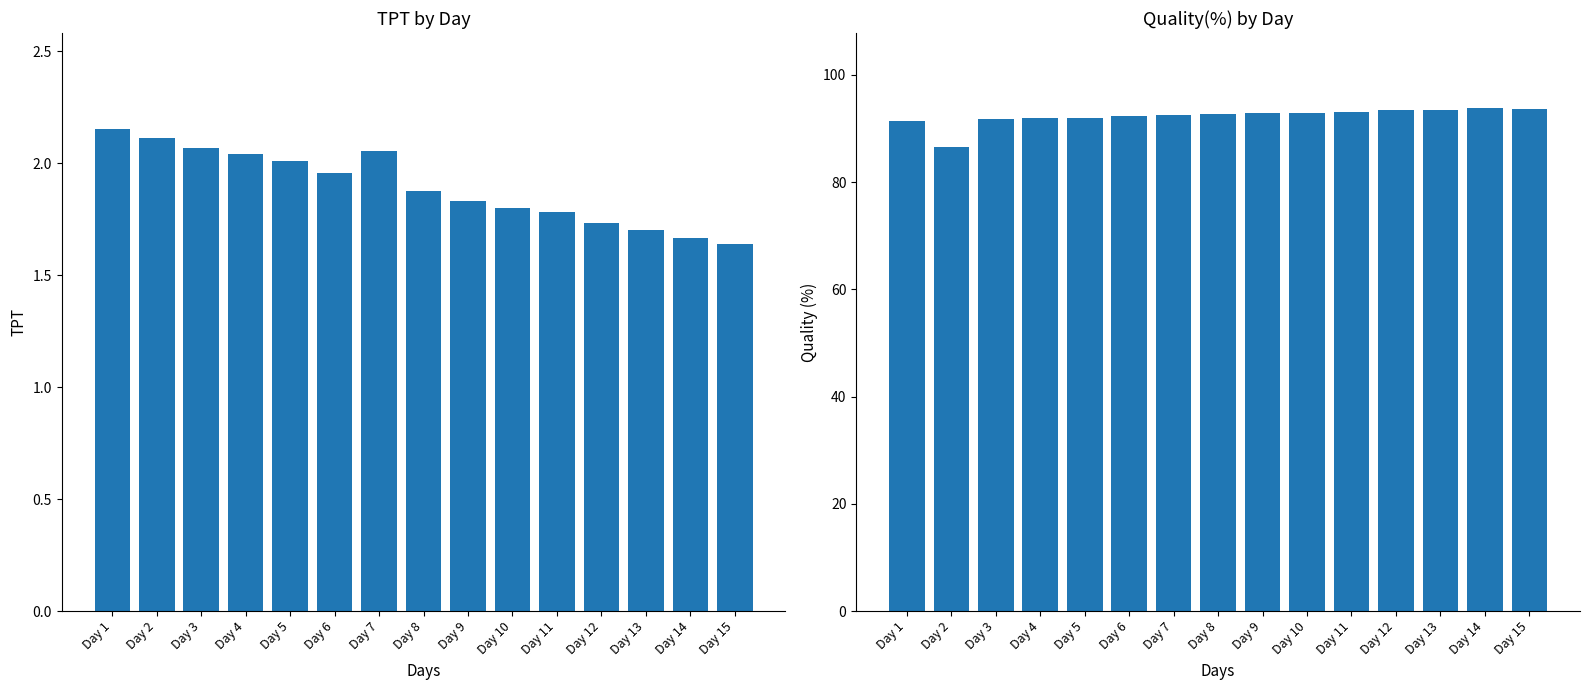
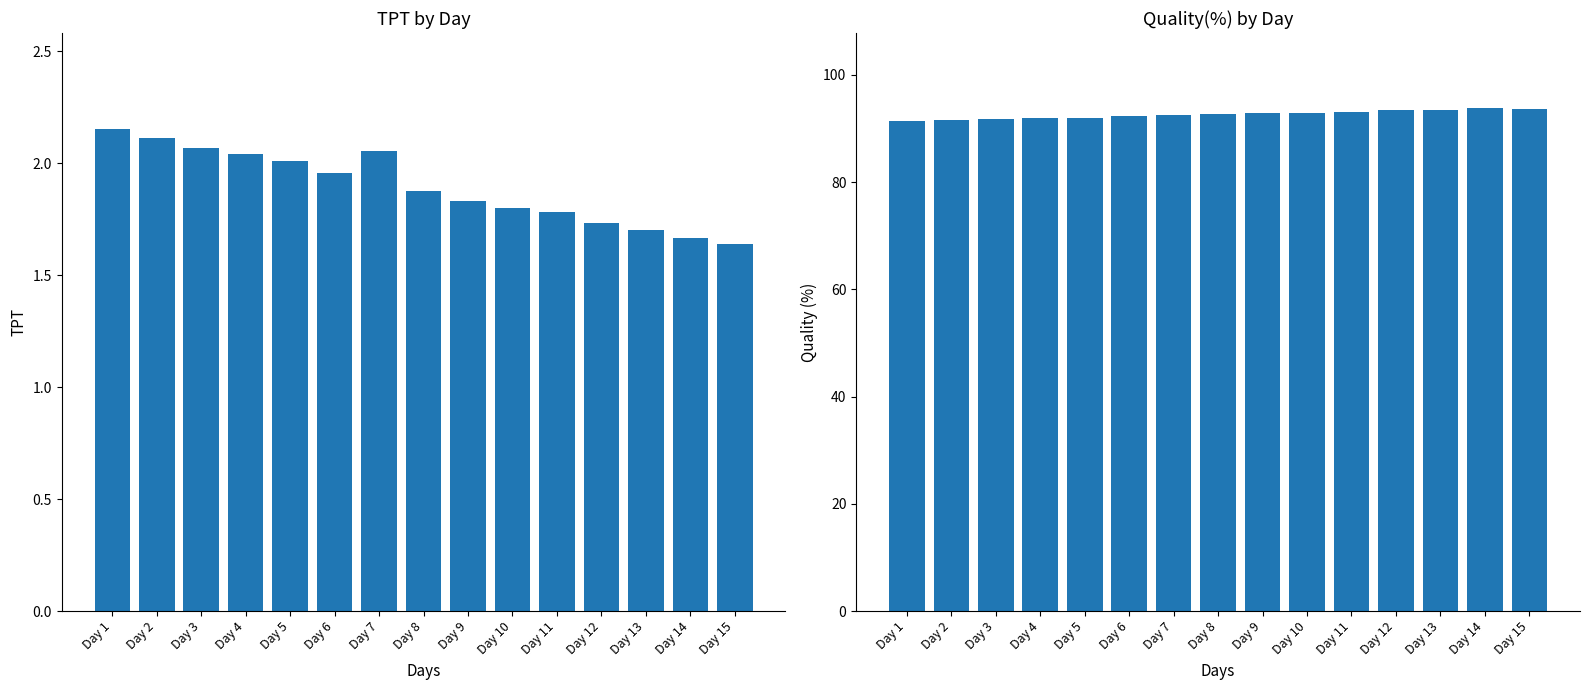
Quality(%) by Day, Day 2: 86 -> 92
